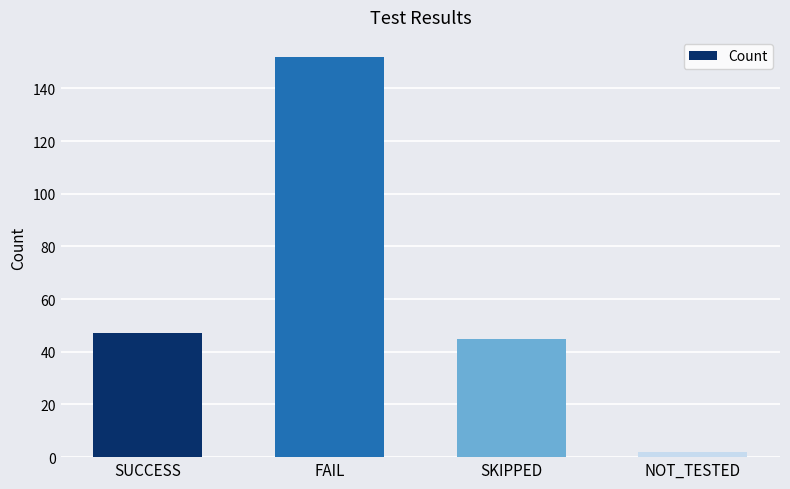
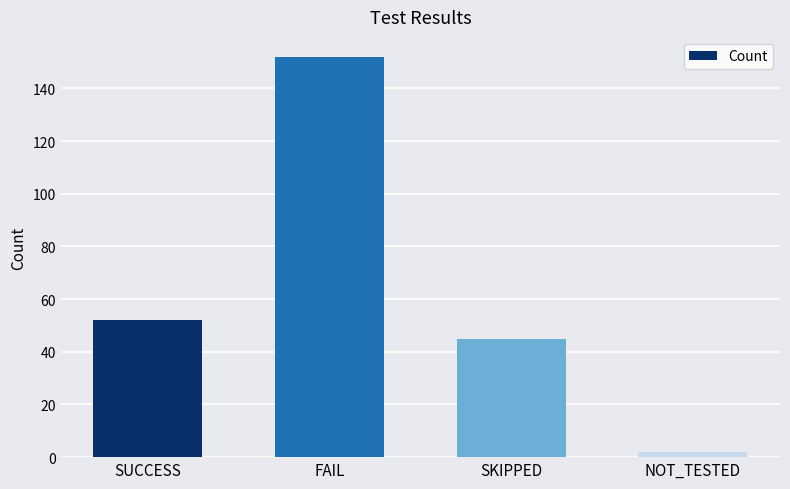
SUCCESS: 47 -> 52
